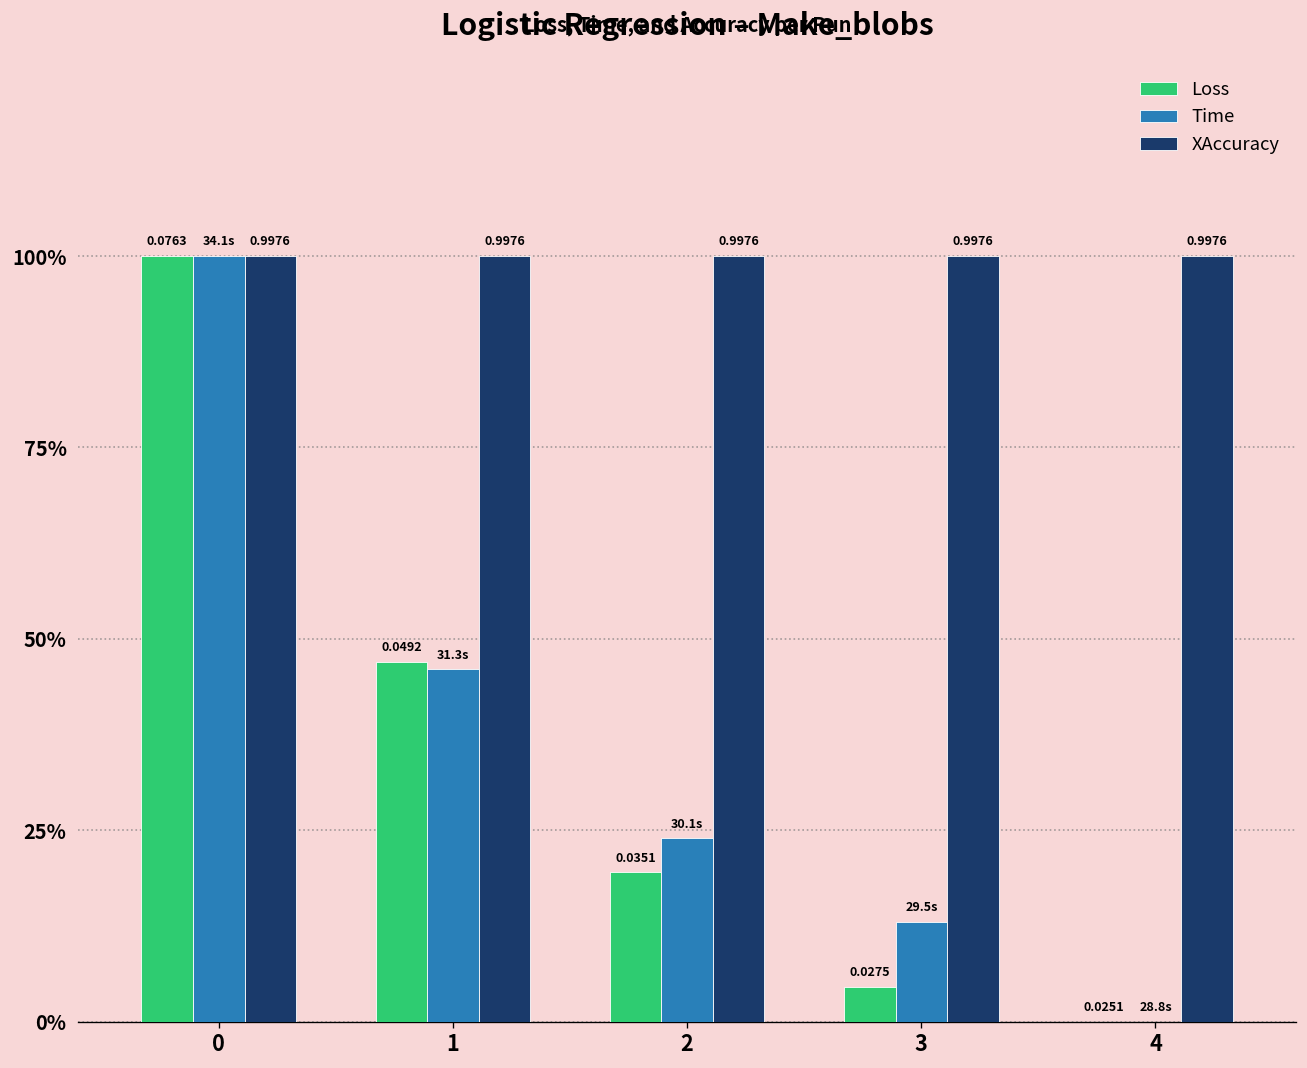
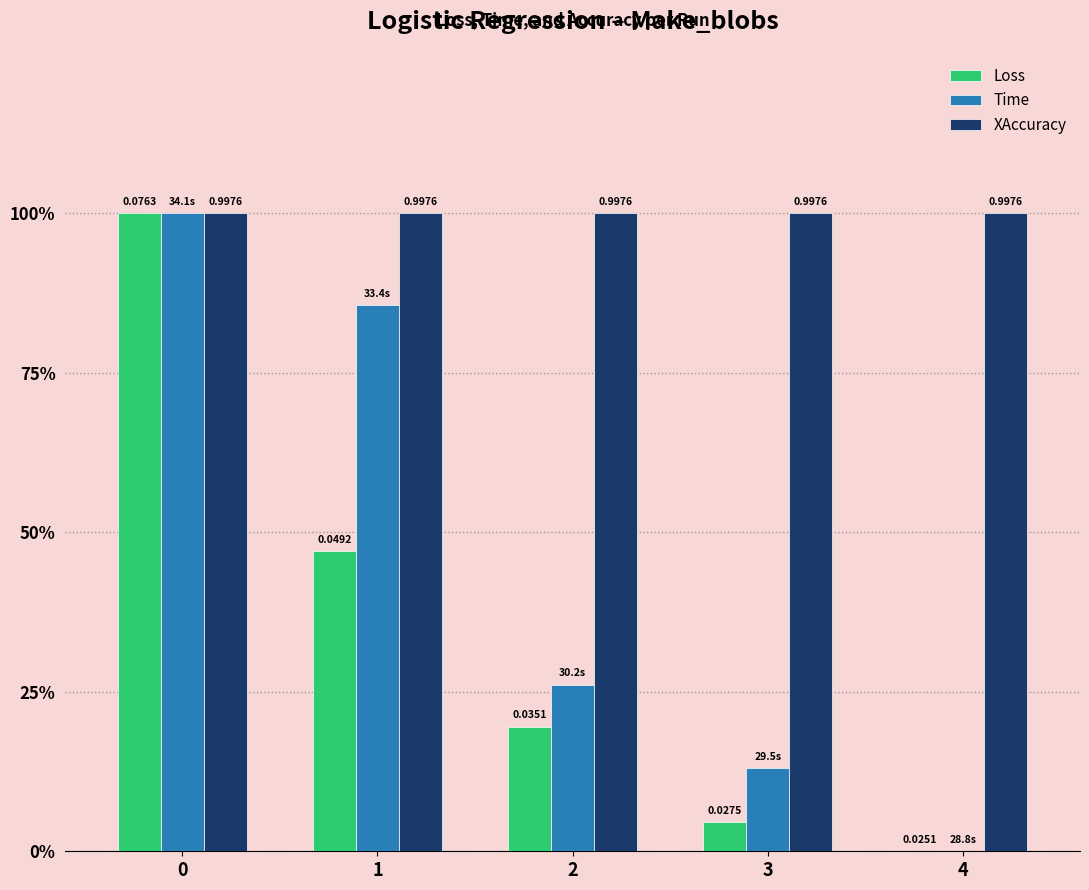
Time, 1: 31.3s -> 33.4s
Time, 2: 30.1s -> 30.2s
